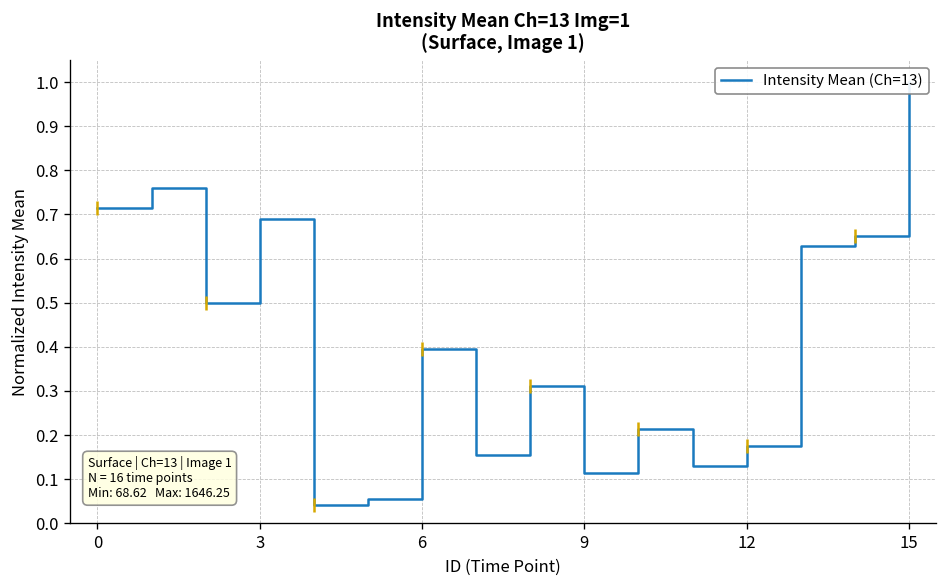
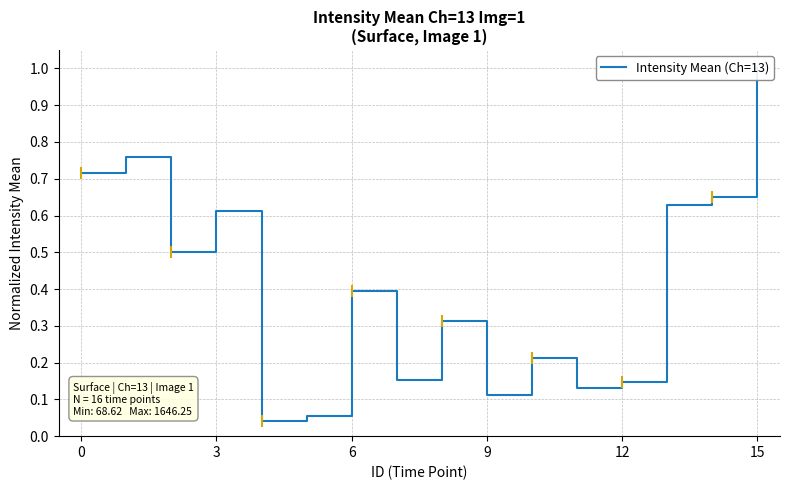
Intensity Mean (Ch=13), 3: 0.69 -> 0.61
Intensity Mean (Ch=13), 12: 0.18 -> 0.15
